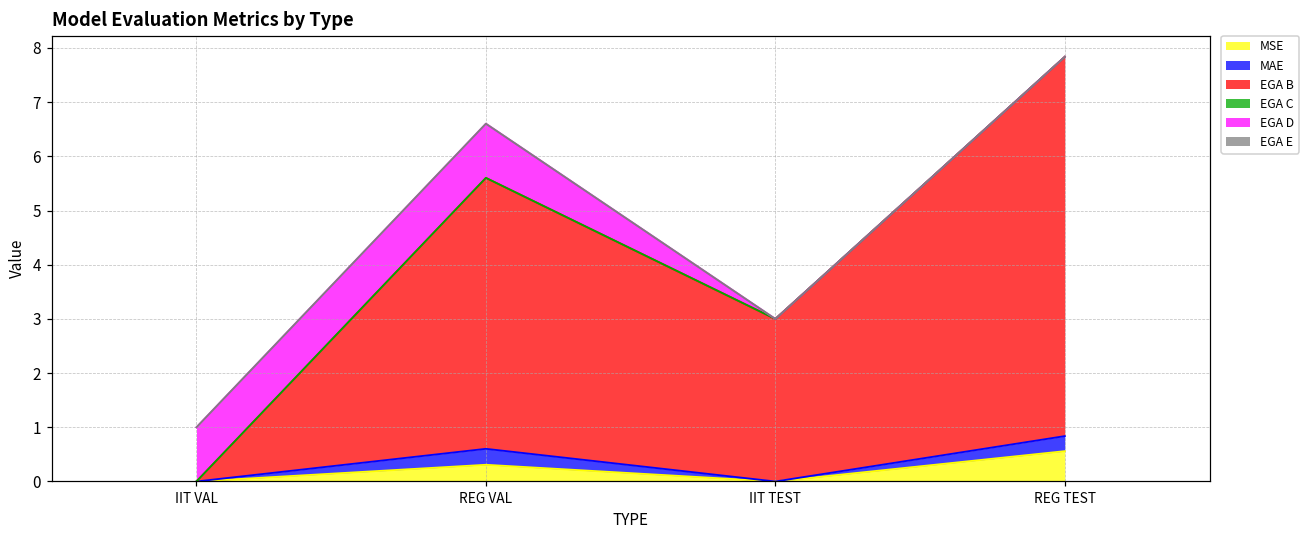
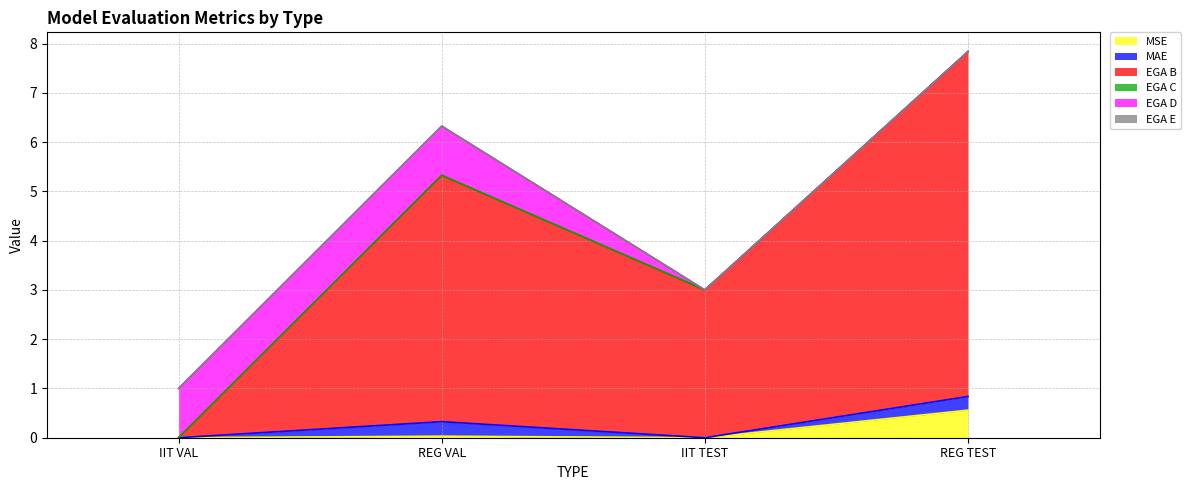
MSE, REG VAL: 0.3 -> 0.0
